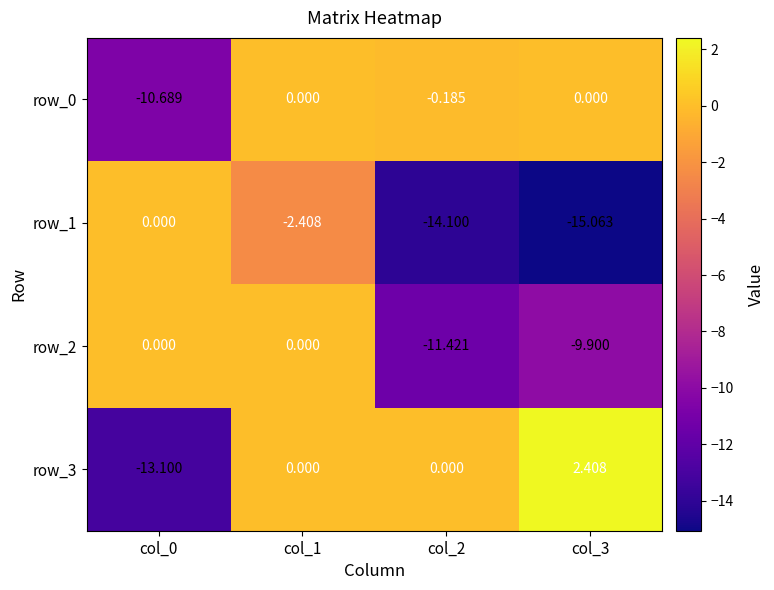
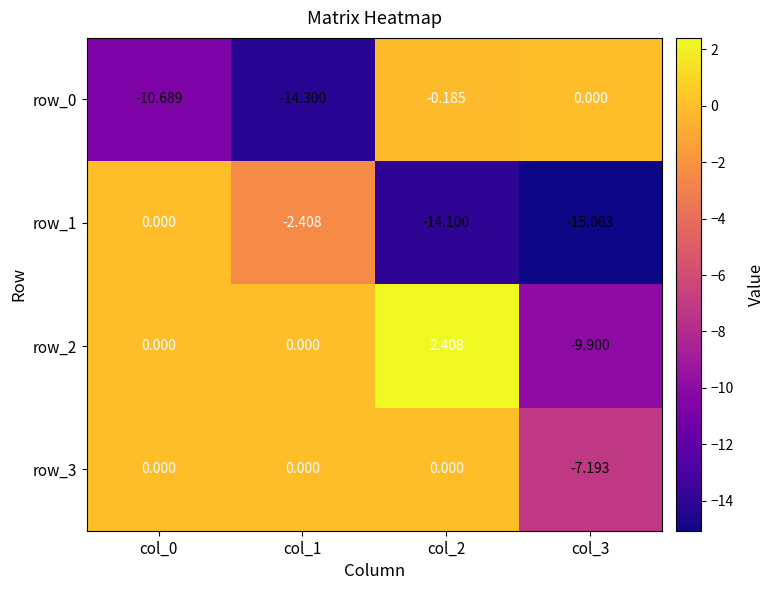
row_0, col_1: 0.000 -> -14.300
row_2, col_2: -11.421 -> 2.408
row_3, col_0: -13.100 -> 0.000
row_3, col_3: 2.408 -> -7.193
